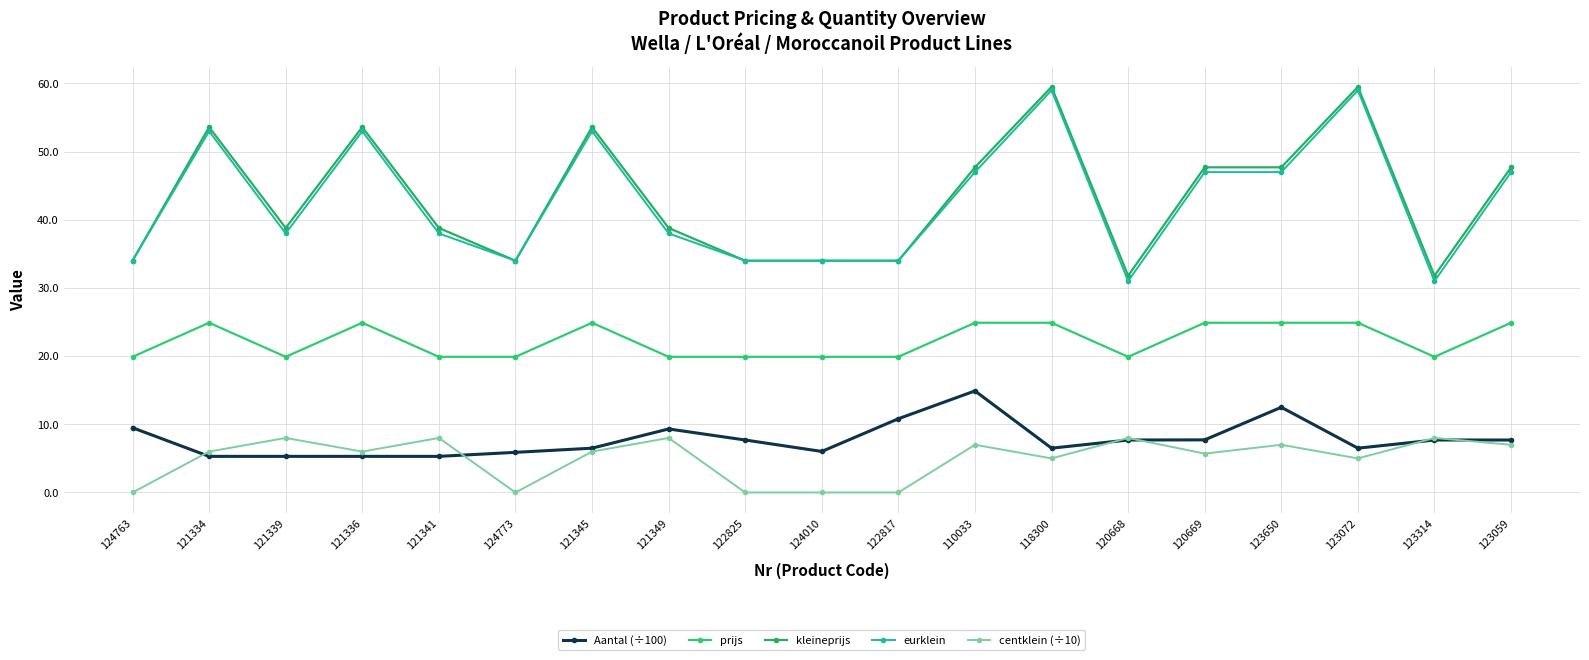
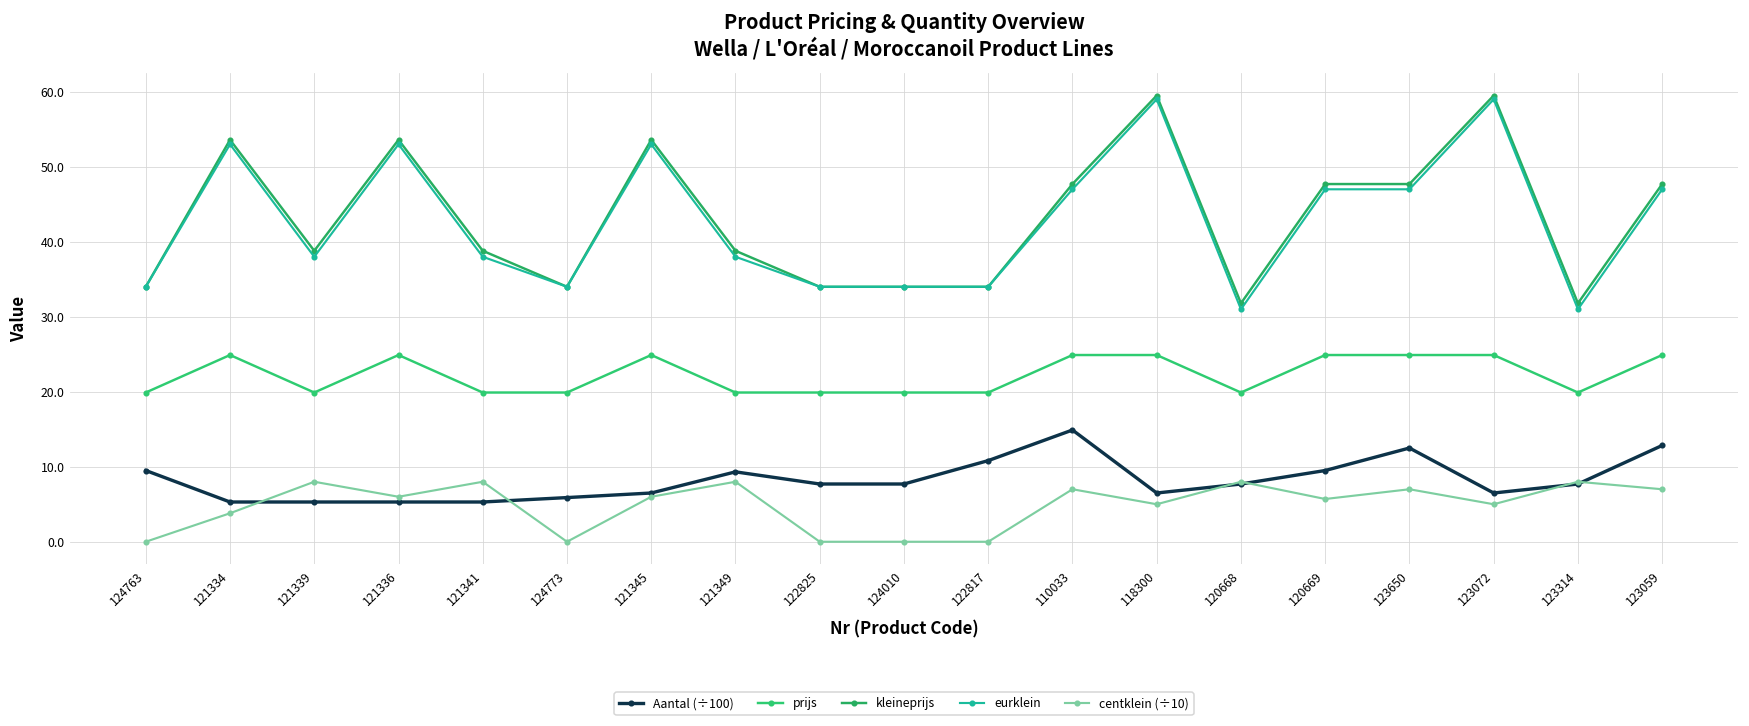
centklein (÷10), 121334: 6 -> 4
Aantal (÷100), 124010: 6 -> 8
Aantal (÷100), 120669: 8 -> 10
Aantal (÷100), 123059: 8 -> 13
